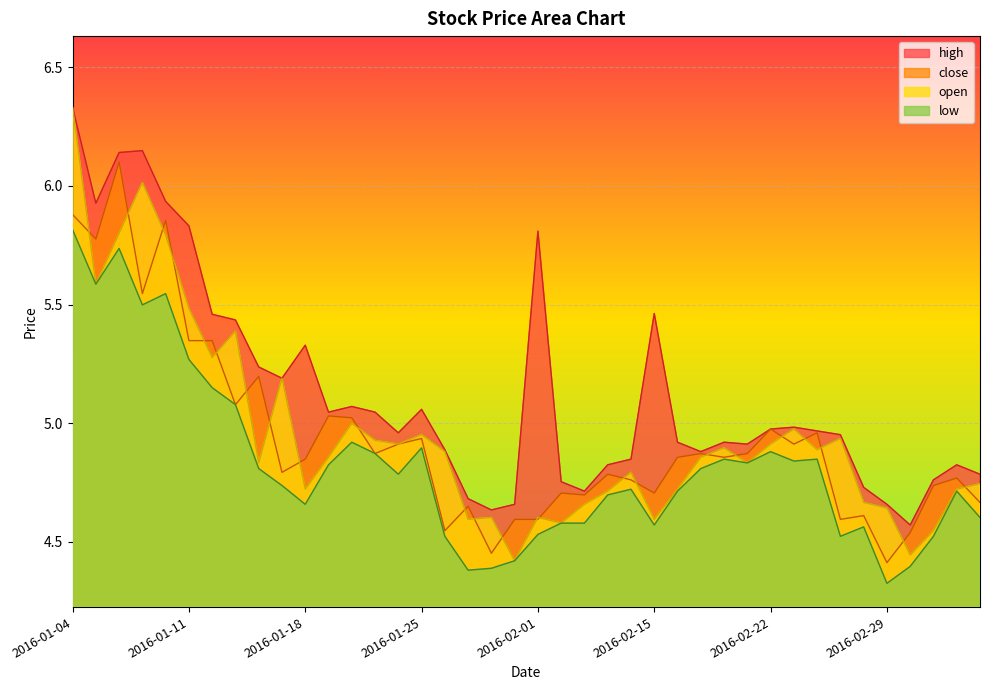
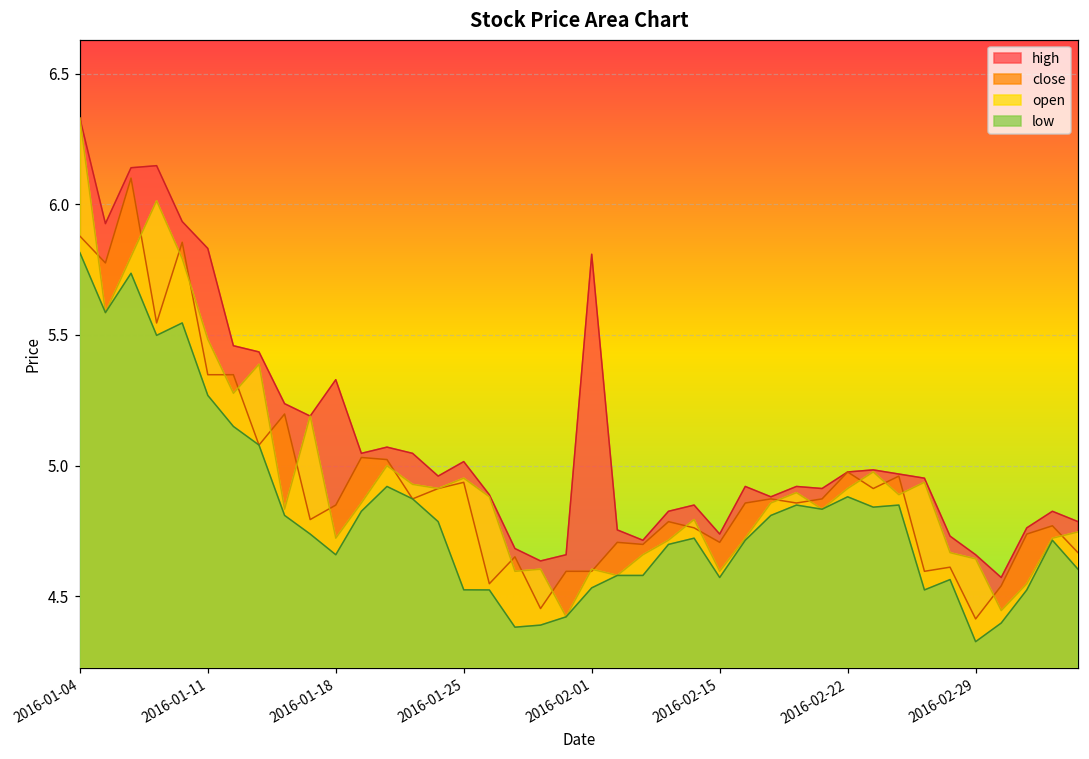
high, 2016-01-25: 5.06 -> 5.02
low, 2016-01-25: 4.90 -> 4.52
high, 2016-02-15: 5.46 -> 4.74
